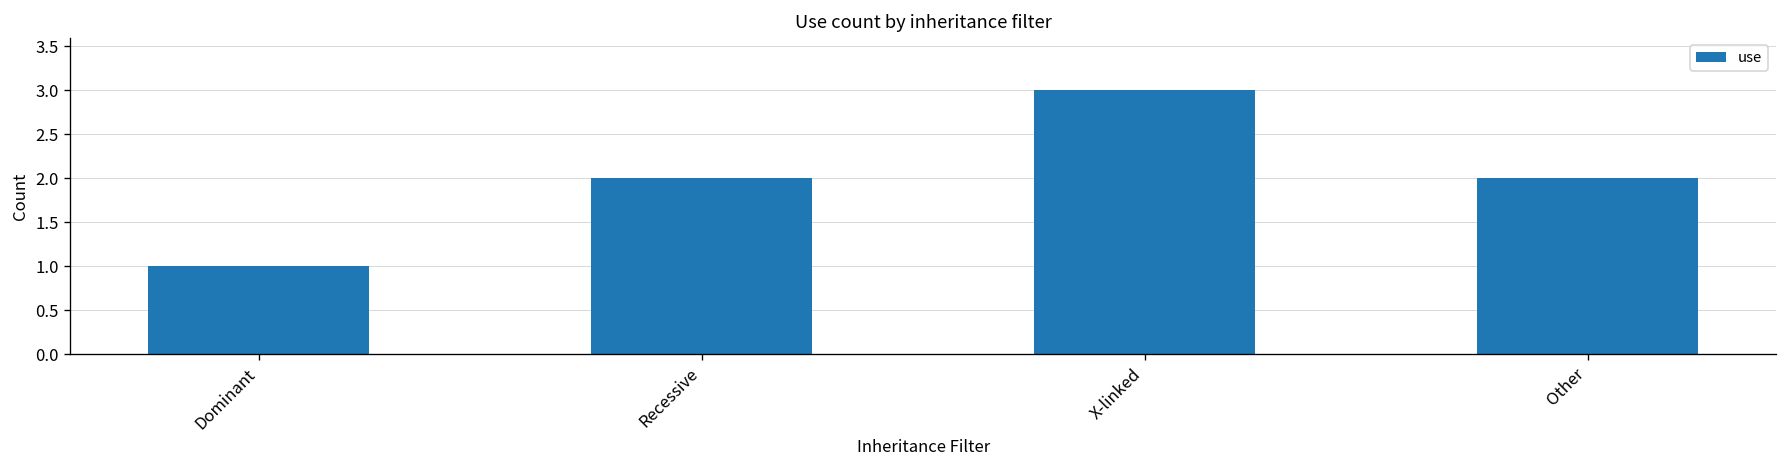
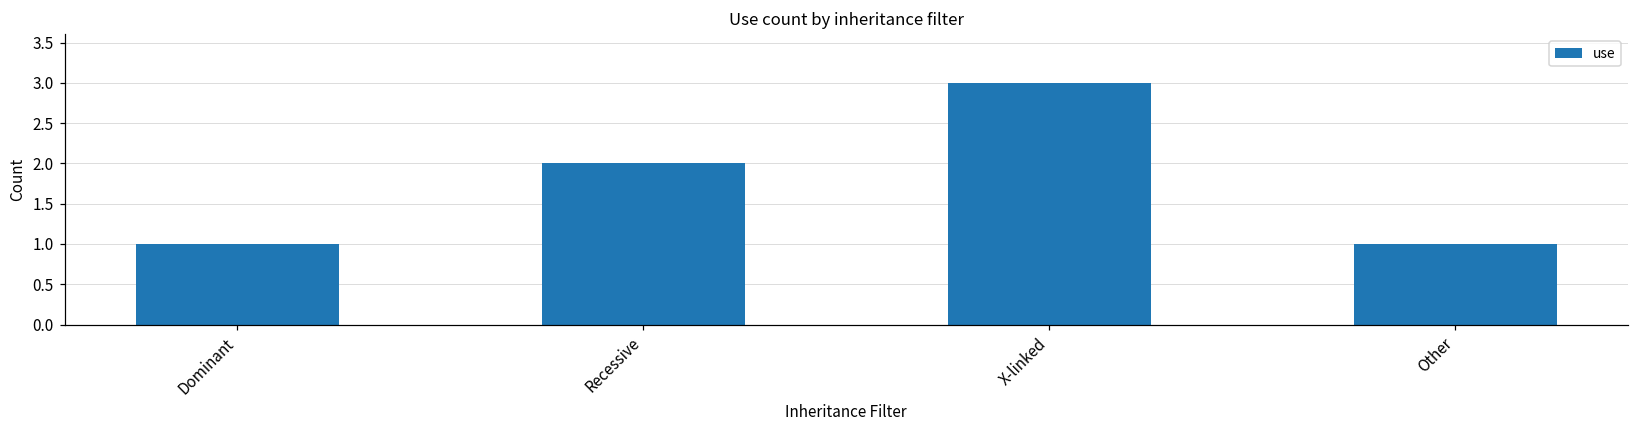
Other: 2 -> 1
